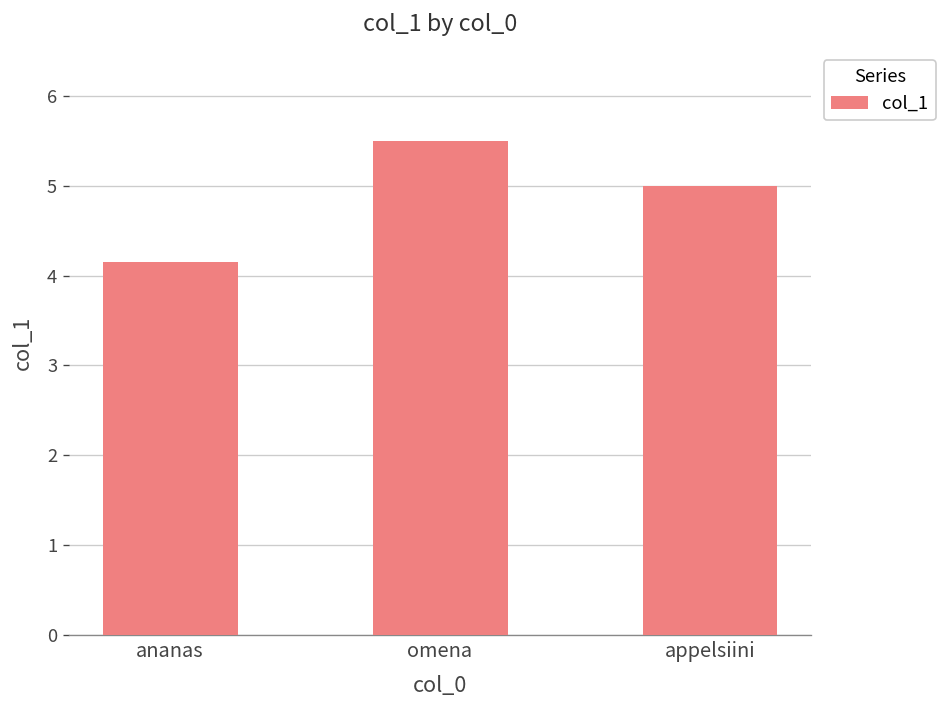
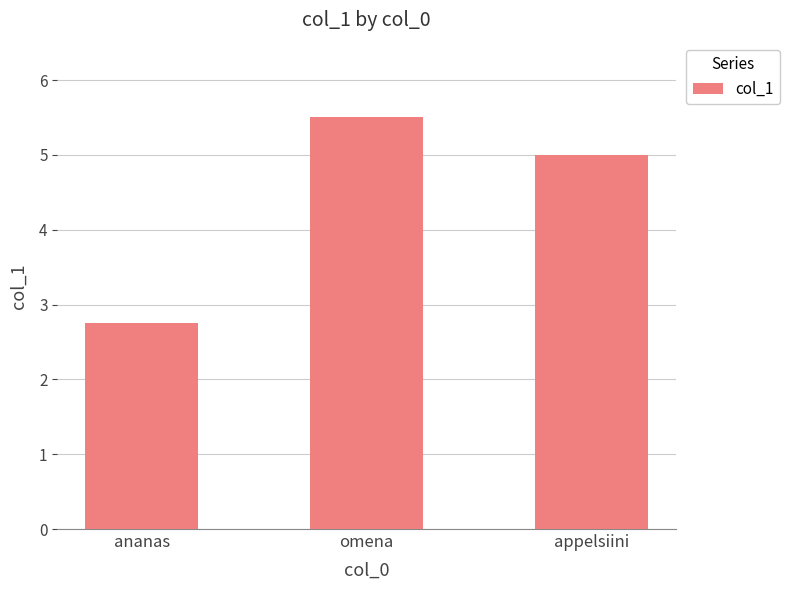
ananas: 4.2 -> 2.8
